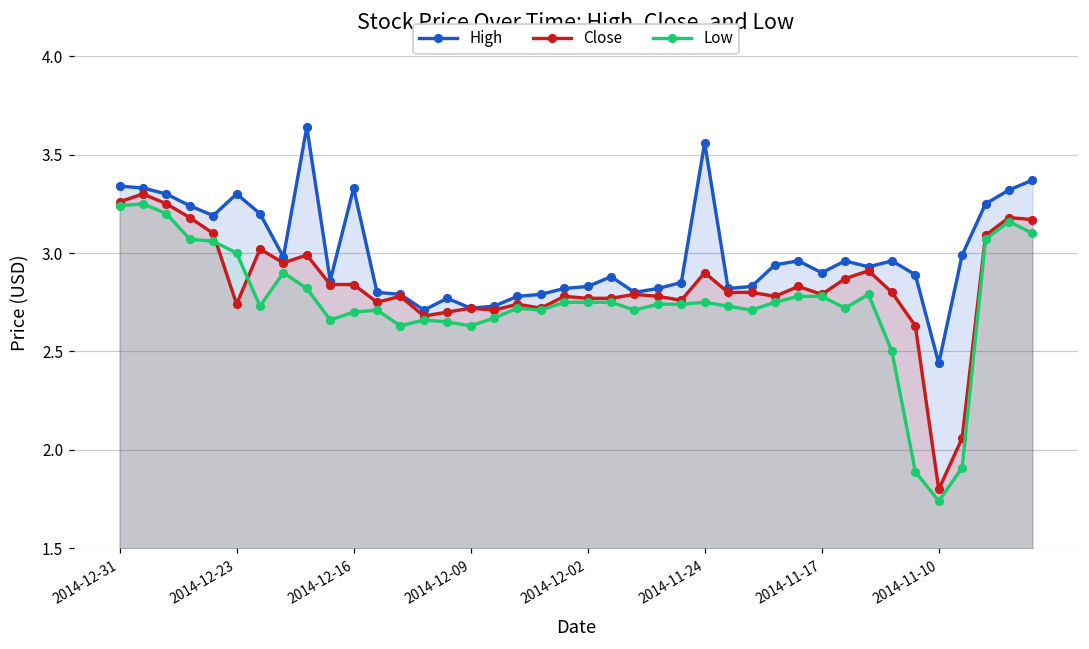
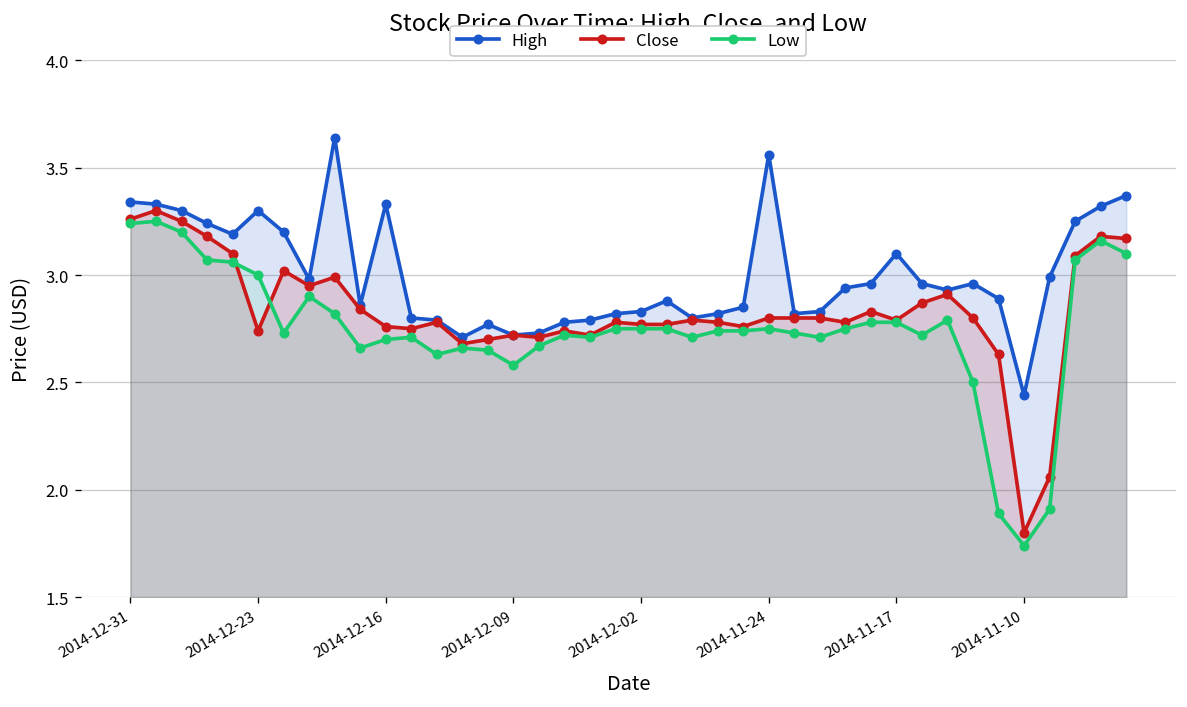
Close, 2014-12-16: 2.84 -> 2.76
Low, 2014-12-09: 2.63 -> 2.58
Close, 2014-11-24: 2.9 -> 2.8
High, 2014-11-17: 2.9 -> 3.1
